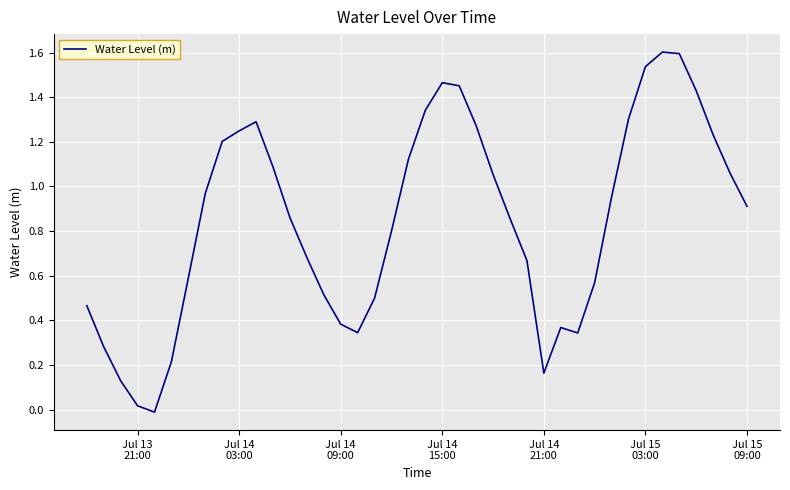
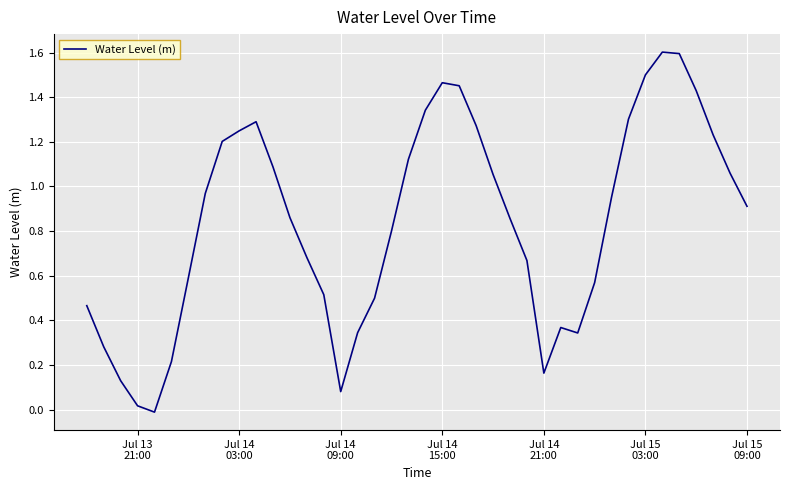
Jul 14 09:00: 0.38 -> 0.08
Jul 15 03:00: 1.54 -> 1.50
